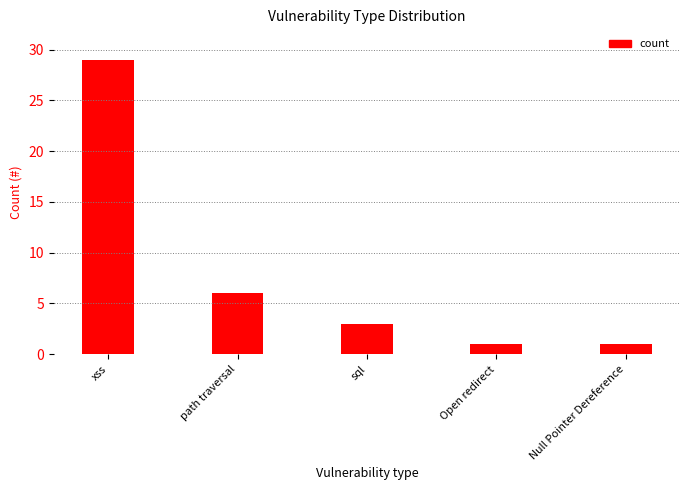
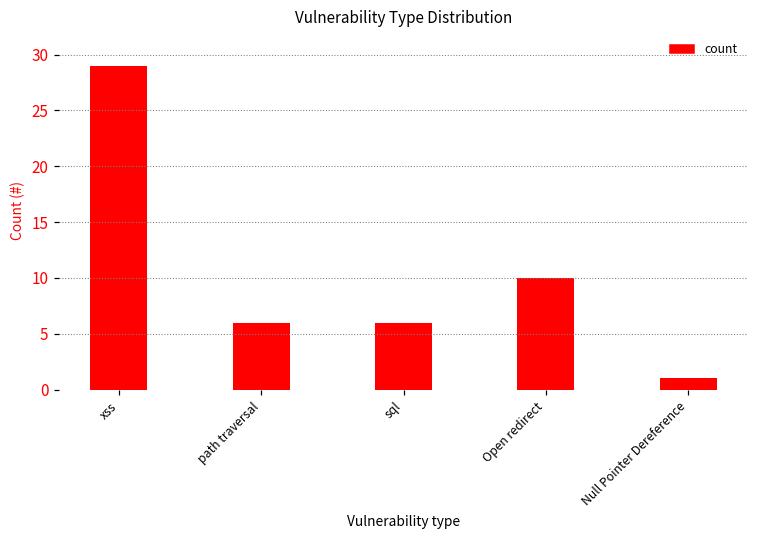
sql: 3 -> 6
Open redirect: 1 -> 10
